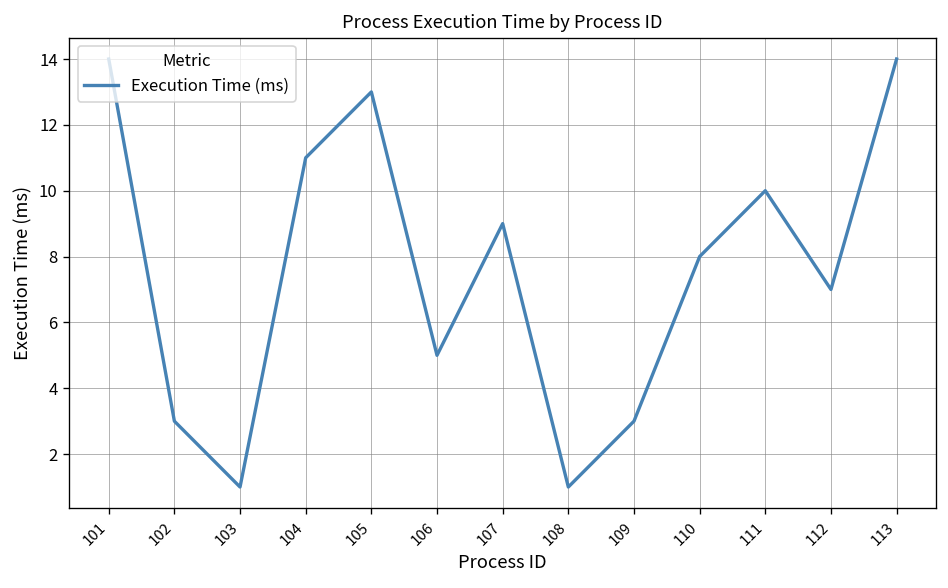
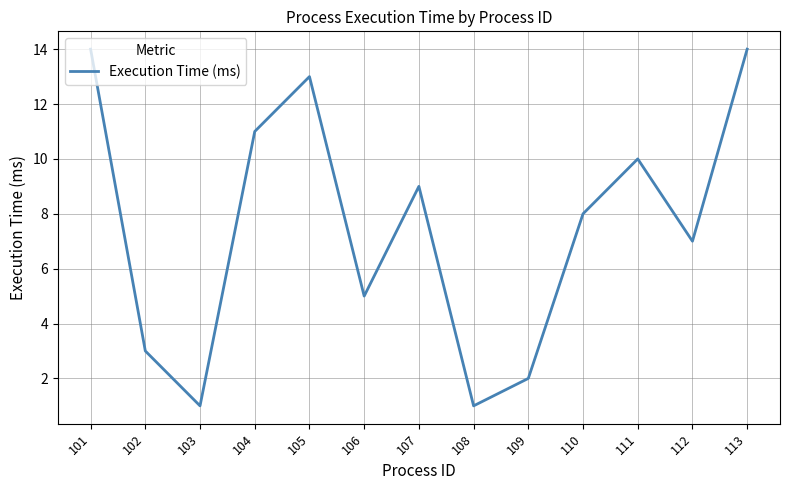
109: 3 -> 2
